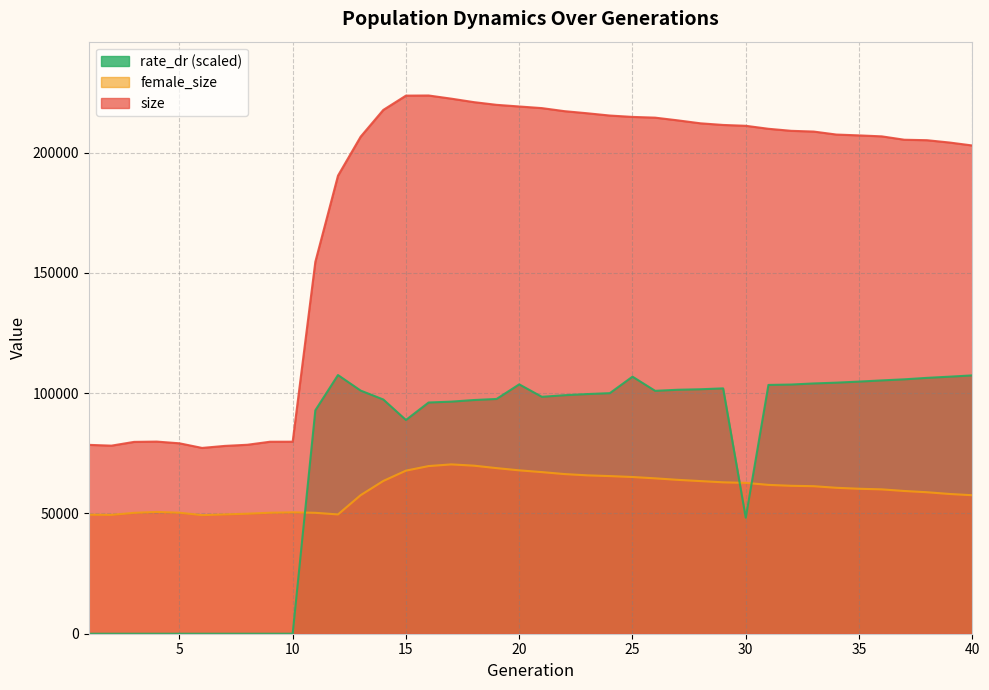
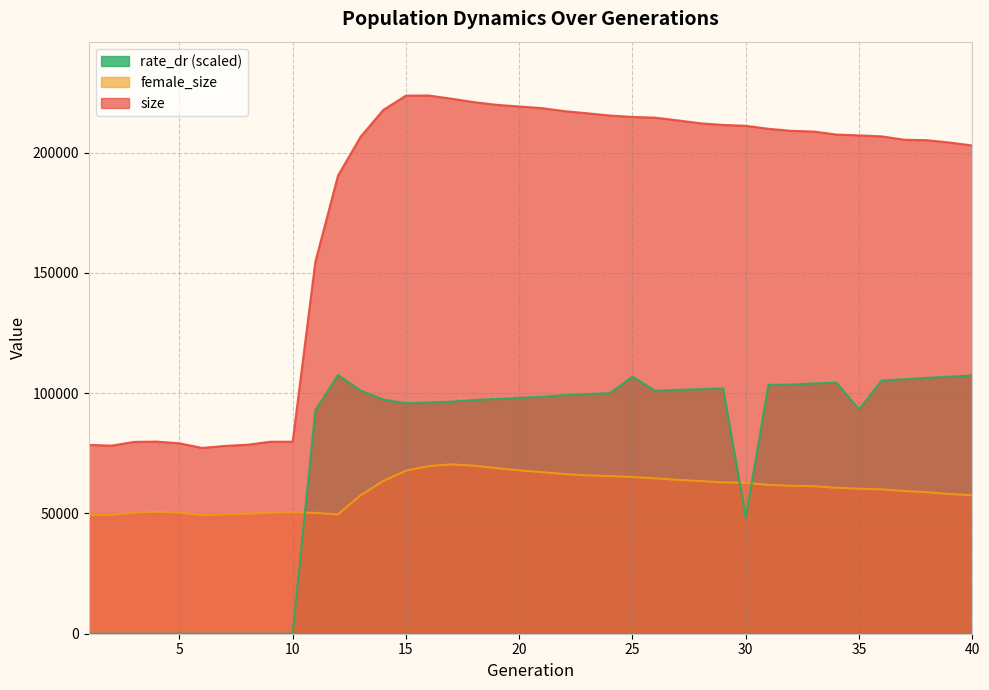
rate_dr (scaled), 15: 89000 -> 96000
rate_dr (scaled), 20: 104000 -> 98000
rate_dr (scaled), 35: 105000 -> 93000
